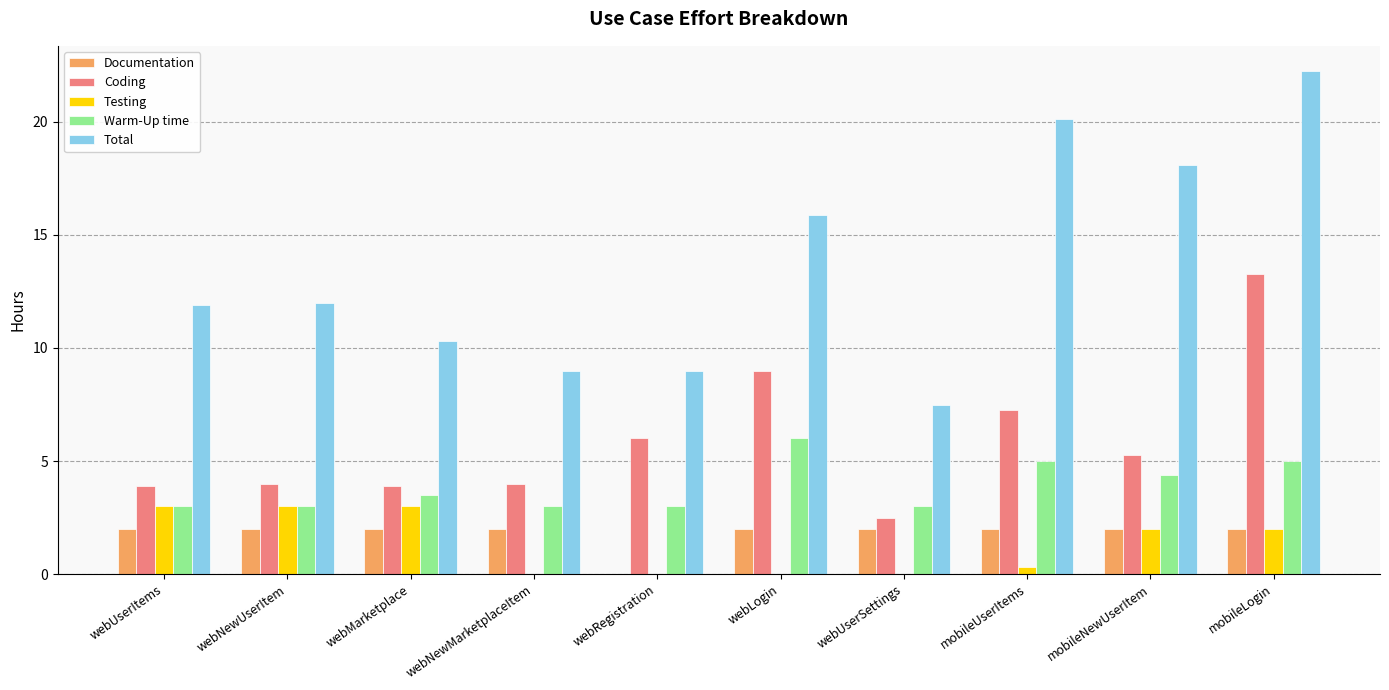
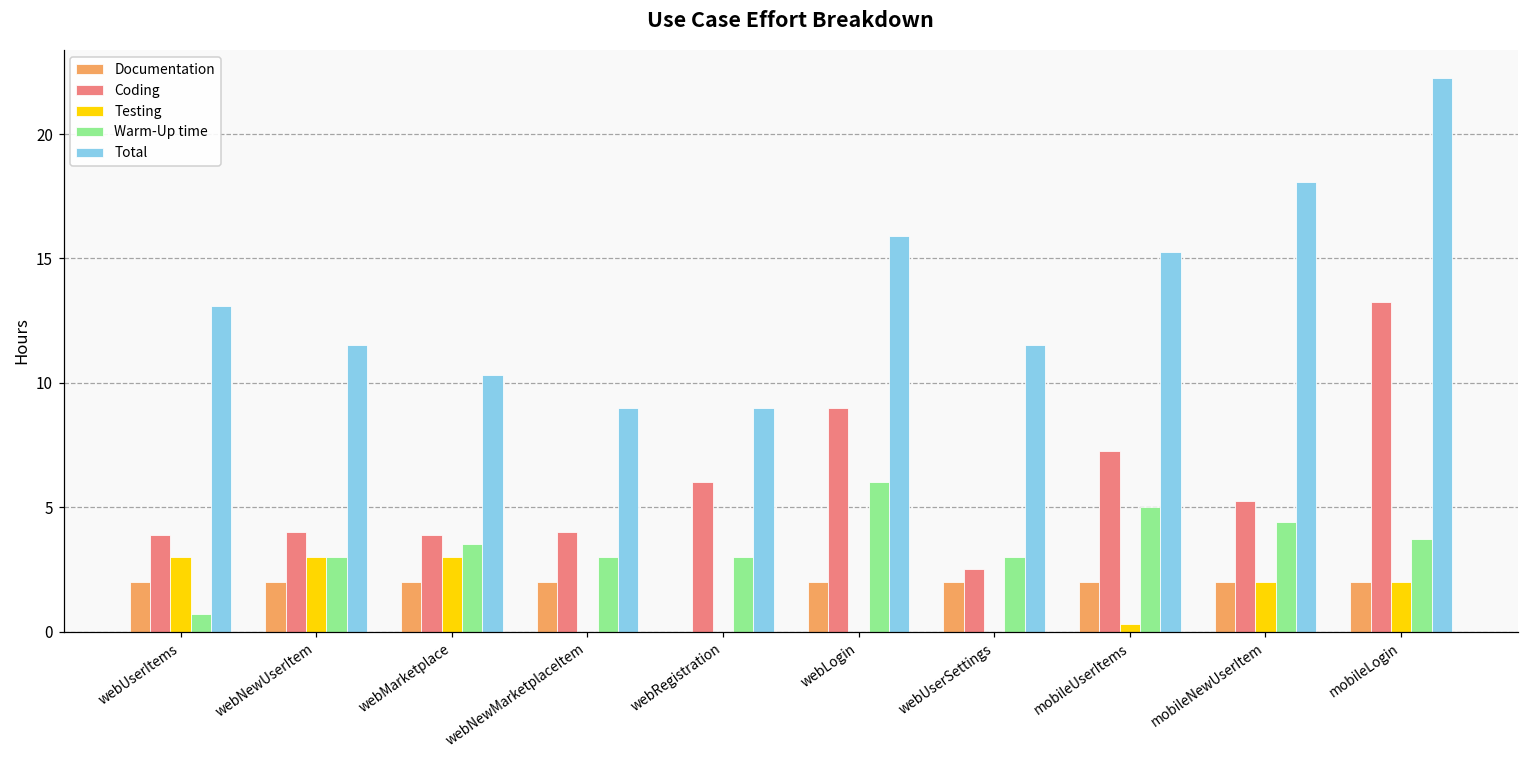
Warm-Up time, webUserItems: 3.0 -> 0.7
Total, webUserItems: 11.9 -> 13.1
Total, webNewUserItem: 12.0 -> 11.5
Total, webUserSettings: 7.5 -> 11.5
Total, mobileUserItems: 20.1 -> 15.3
Warm-Up time, mobileLogin: 5.0 -> 3.7
